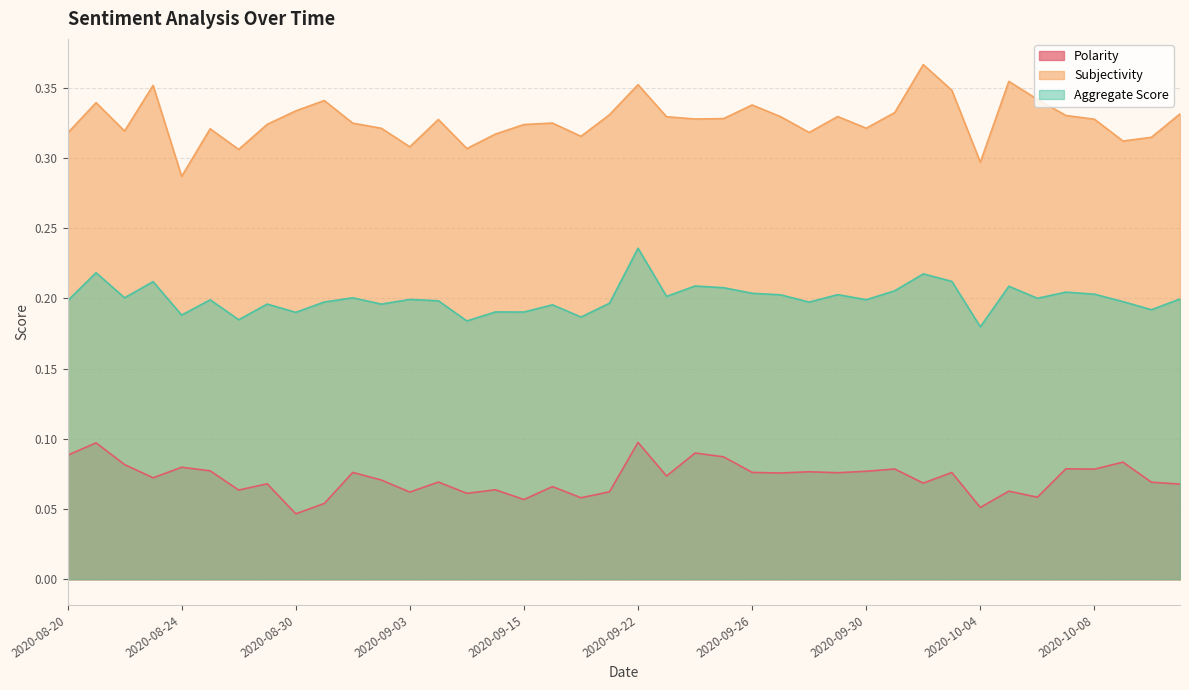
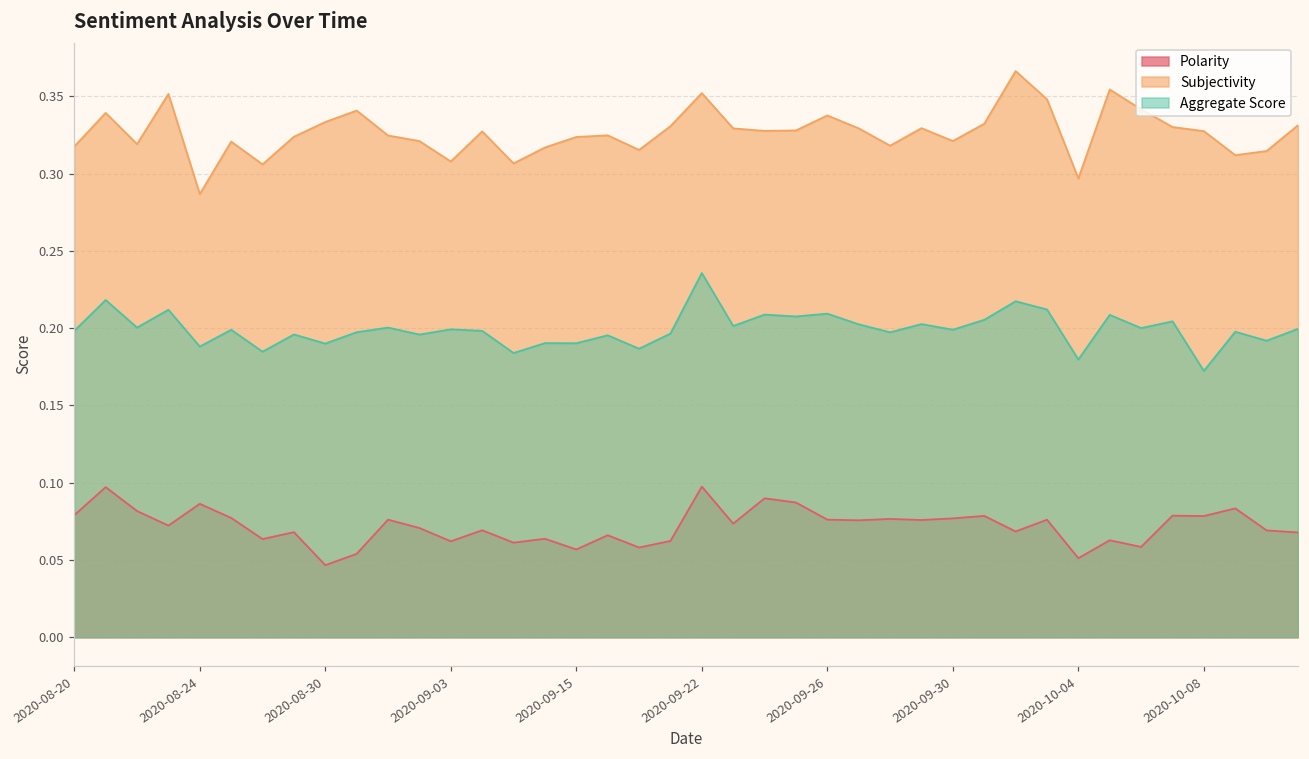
Polarity, 2020-08-20: 0.088 -> 0.079
Polarity, 2020-08-24: 0.080 -> 0.086
Aggregate Score, 2020-09-26: 0.204 -> 0.209
Aggregate Score, 2020-10-08: 0.203 -> 0.172
